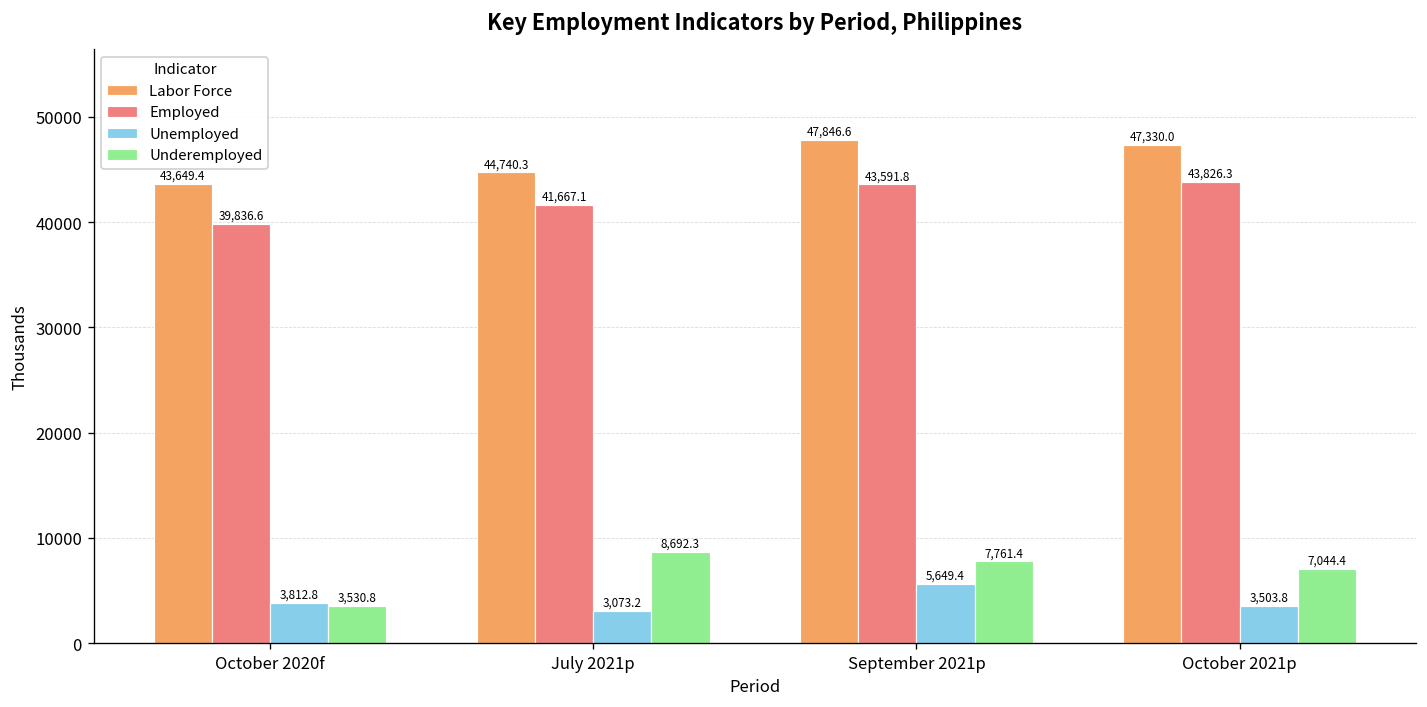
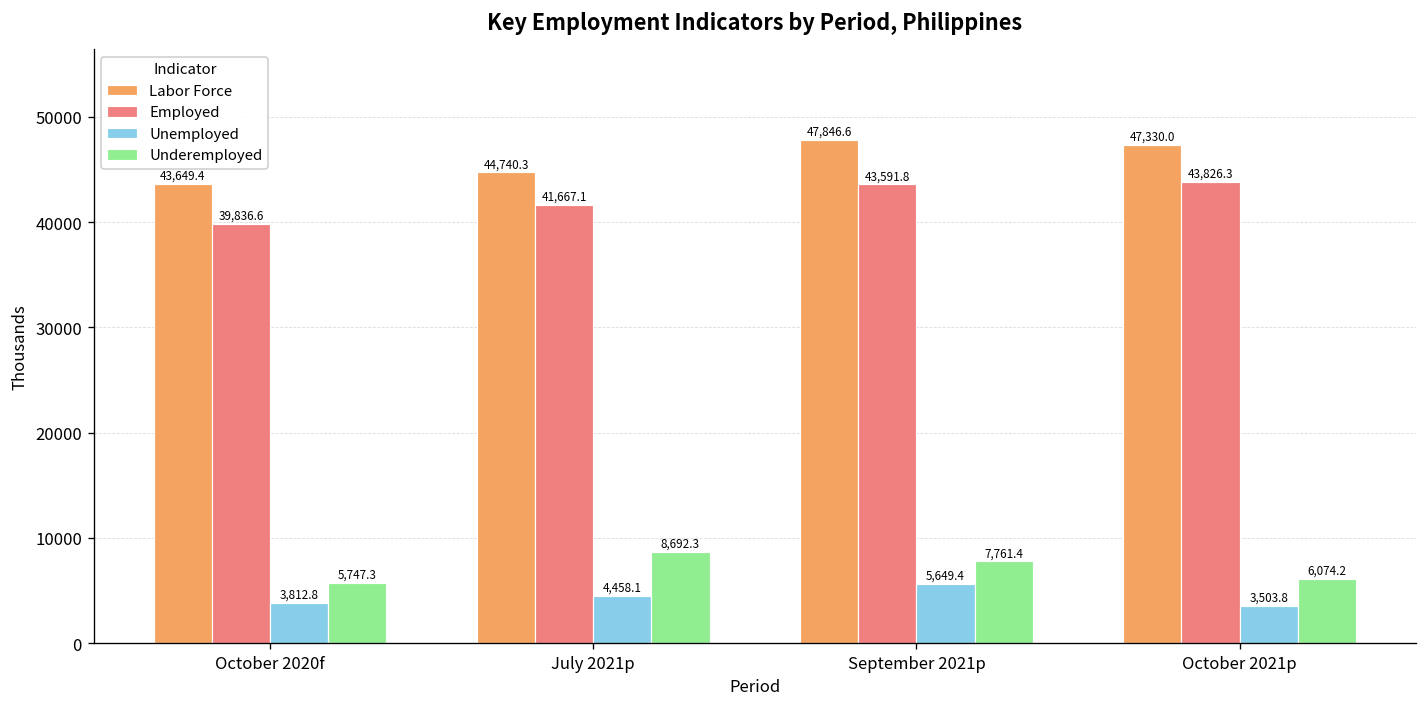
Underemployed, October 2020f: 3,530.8 -> 5,747.3
Unemployed, July 2021p: 3,073.2 -> 4,458.1
Underemployed, October 2021p: 7,044.4 -> 6,074.2
